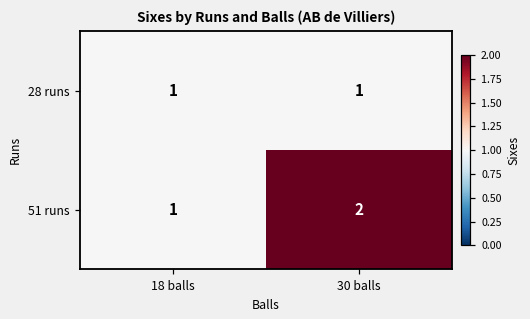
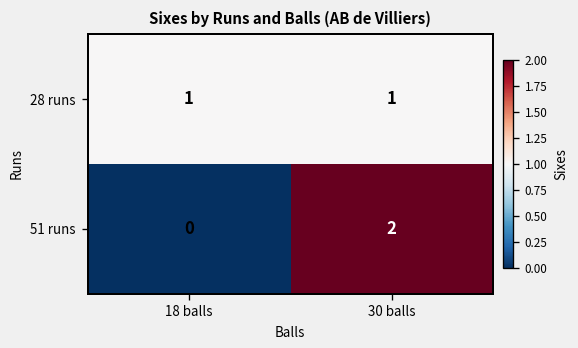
51 runs, 18 balls: 1 -> 0
